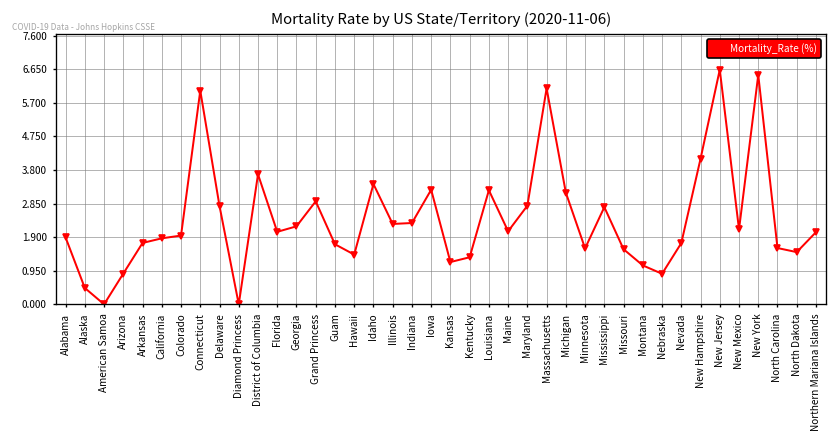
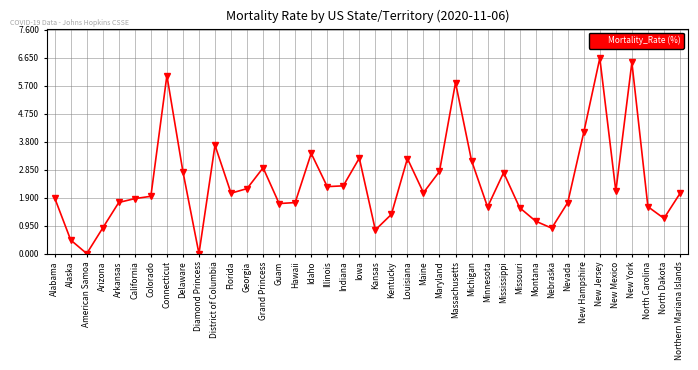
Hawaii: 1.4 -> 1.7
Kansas: 1.2 -> 0.8
Massachusetts: 6.1 -> 5.8
North Dakota: 1.5 -> 1.2
